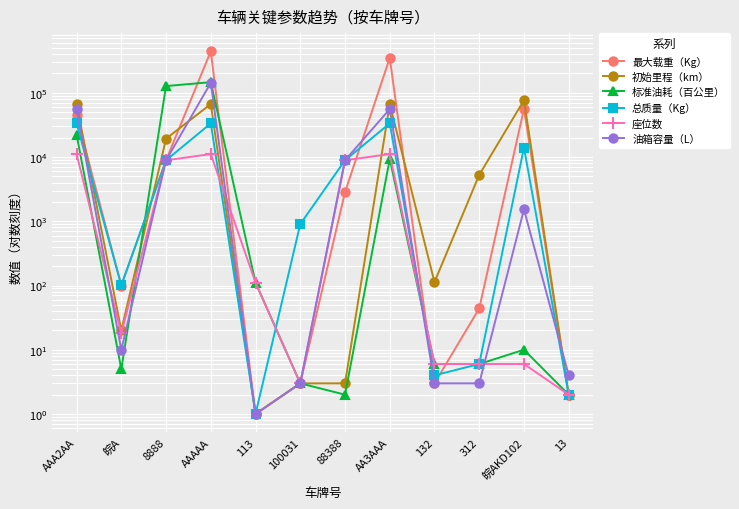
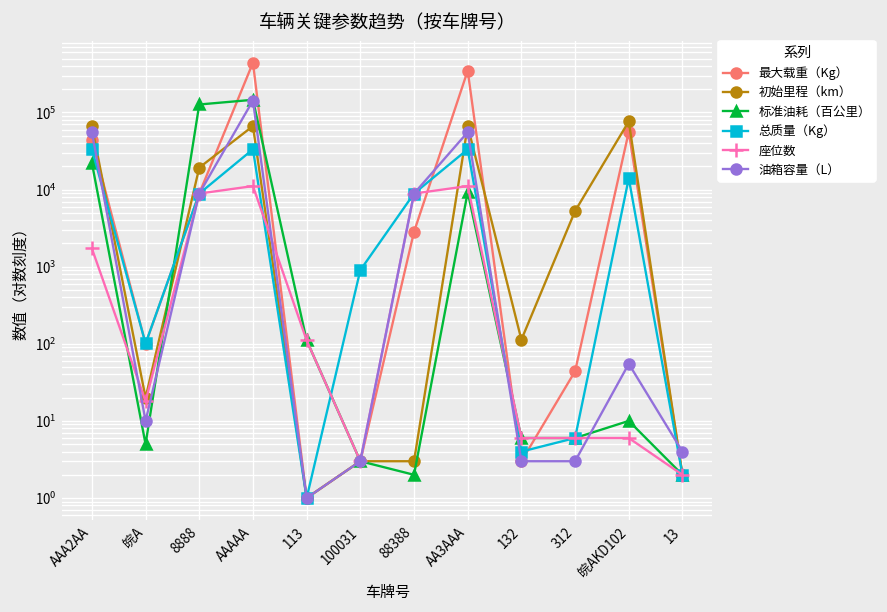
座位数, AAA2AA: 11000 -> 1700
油箱容量（L）, 皖AKD102: 1500 -> 60
